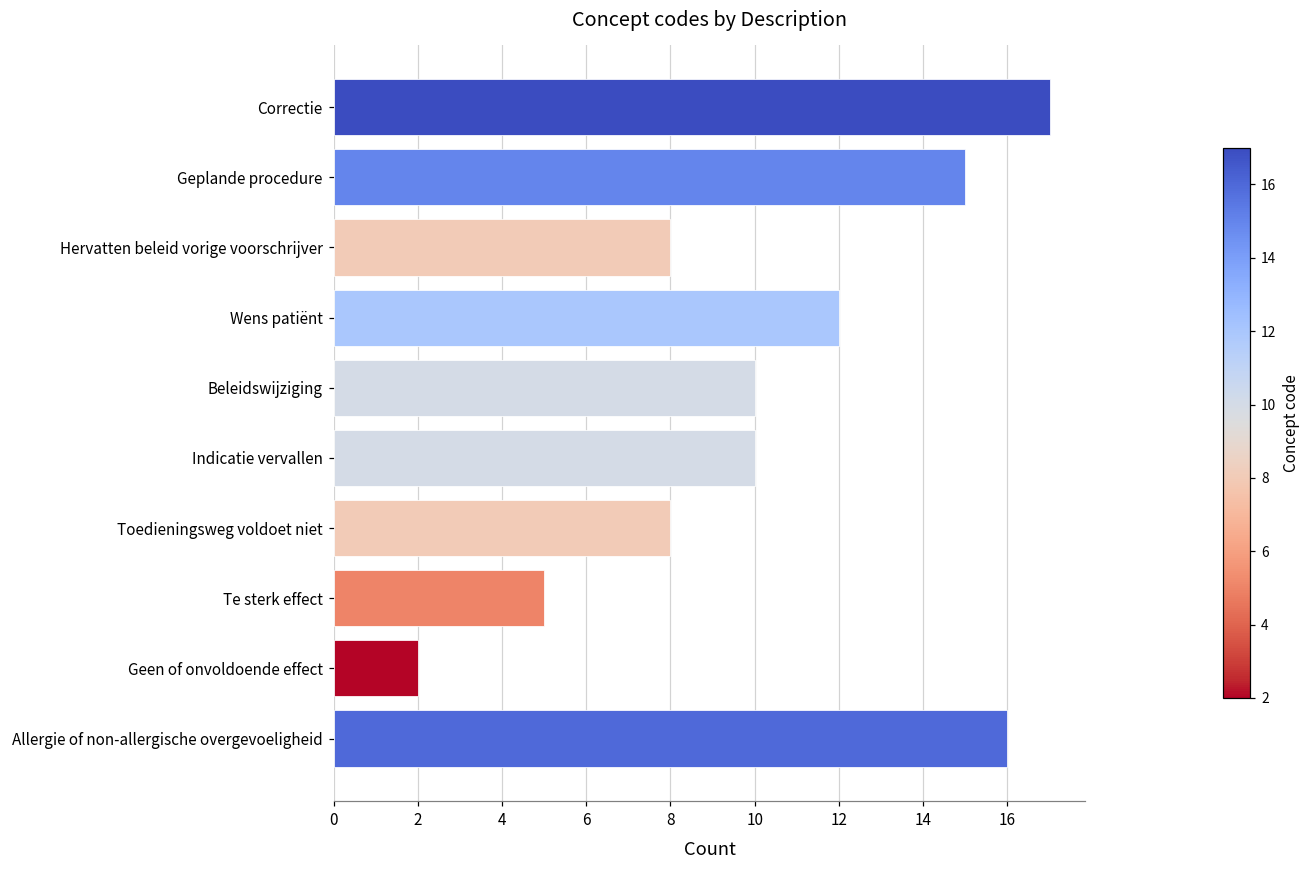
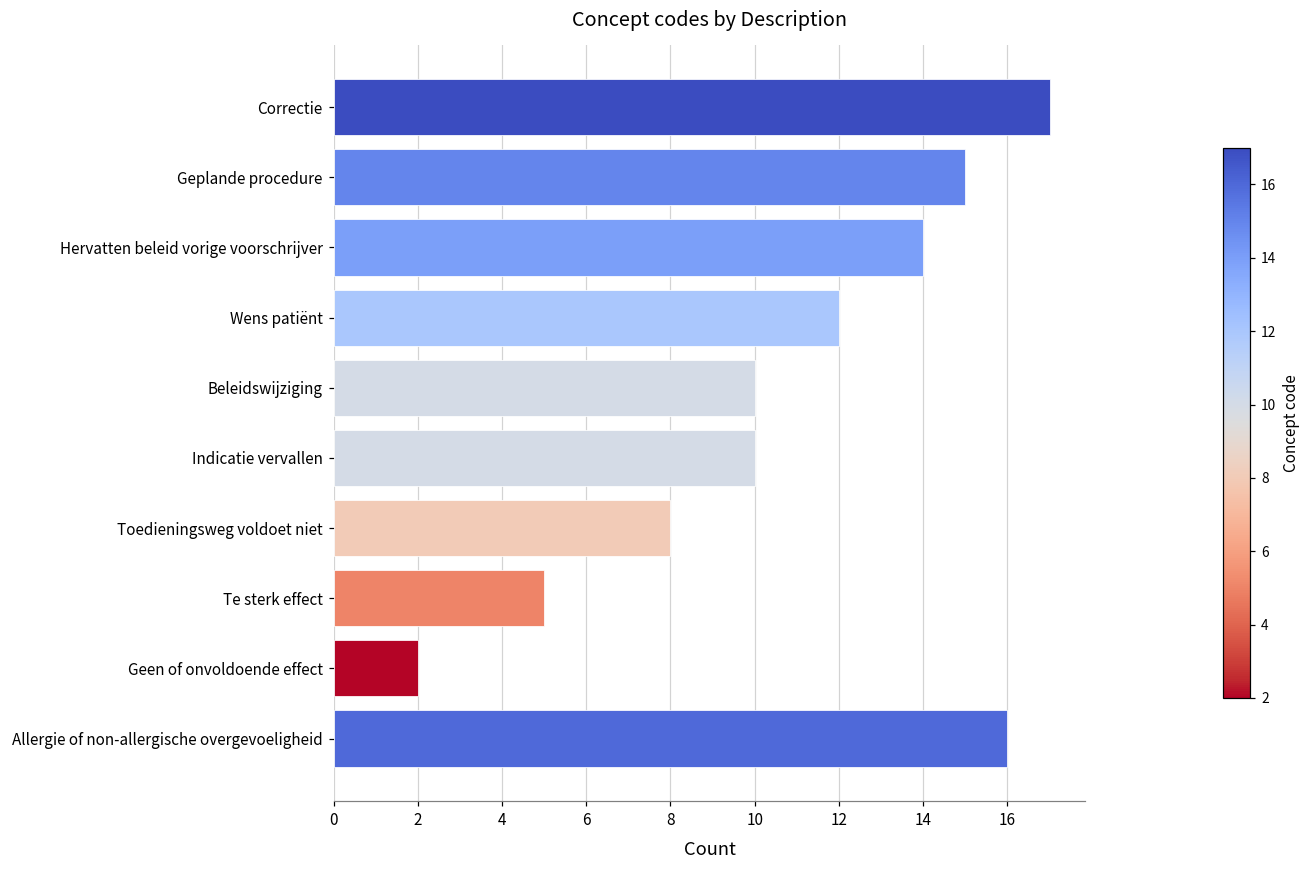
Hervatten beleid vorige voorschrijver: 8 -> 14
